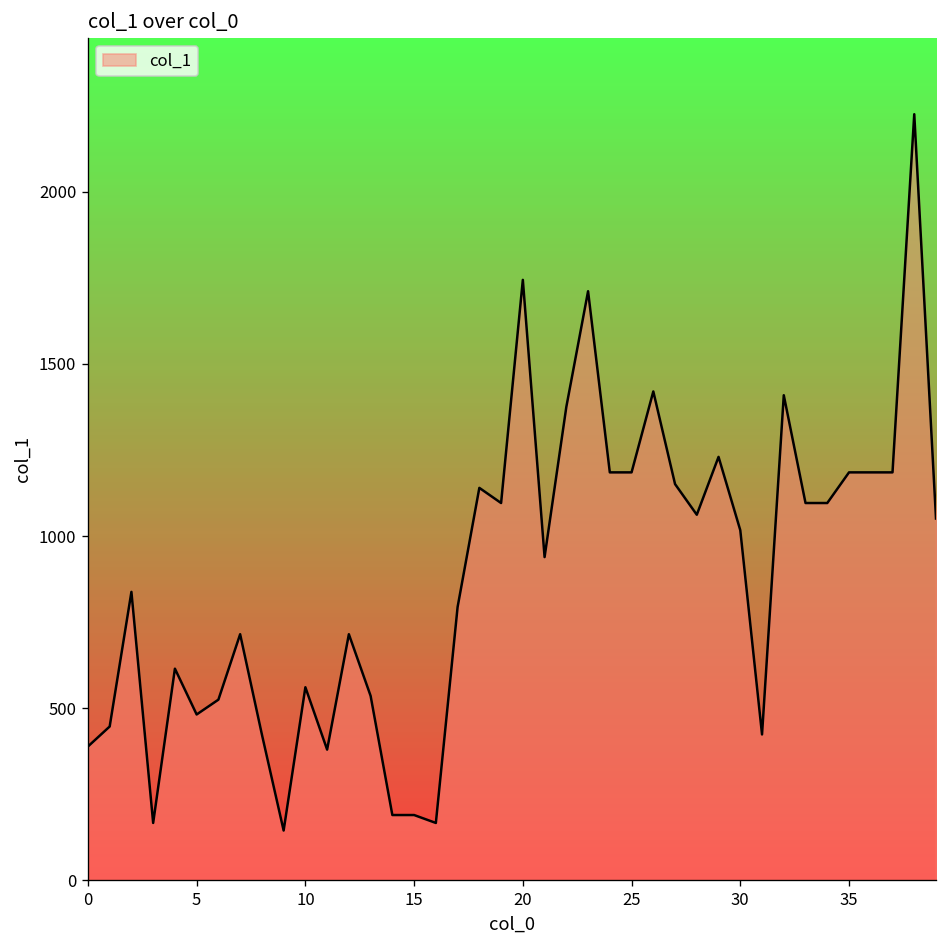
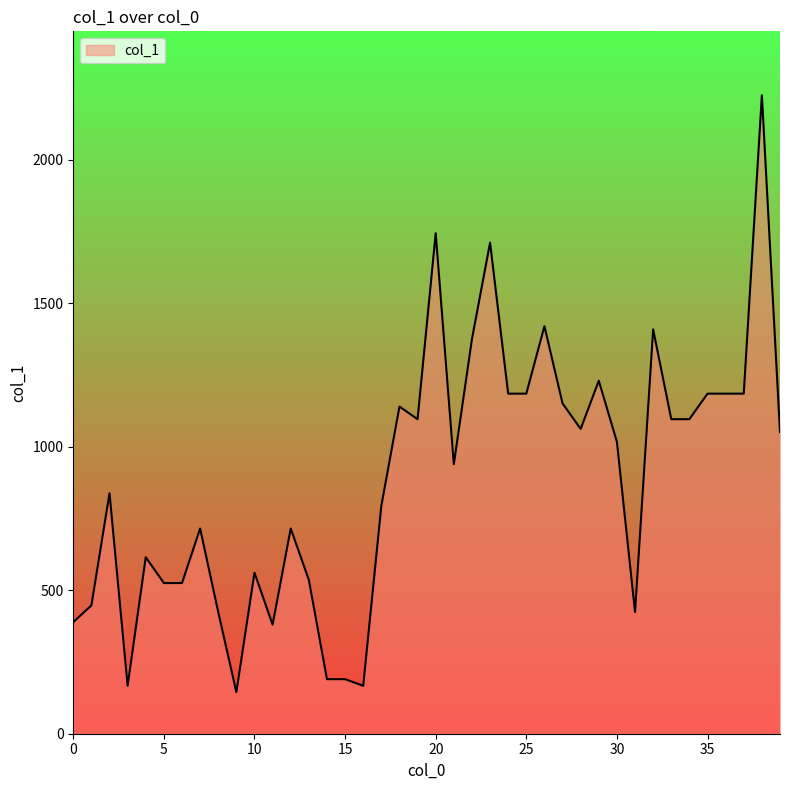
5: 480 -> 530
